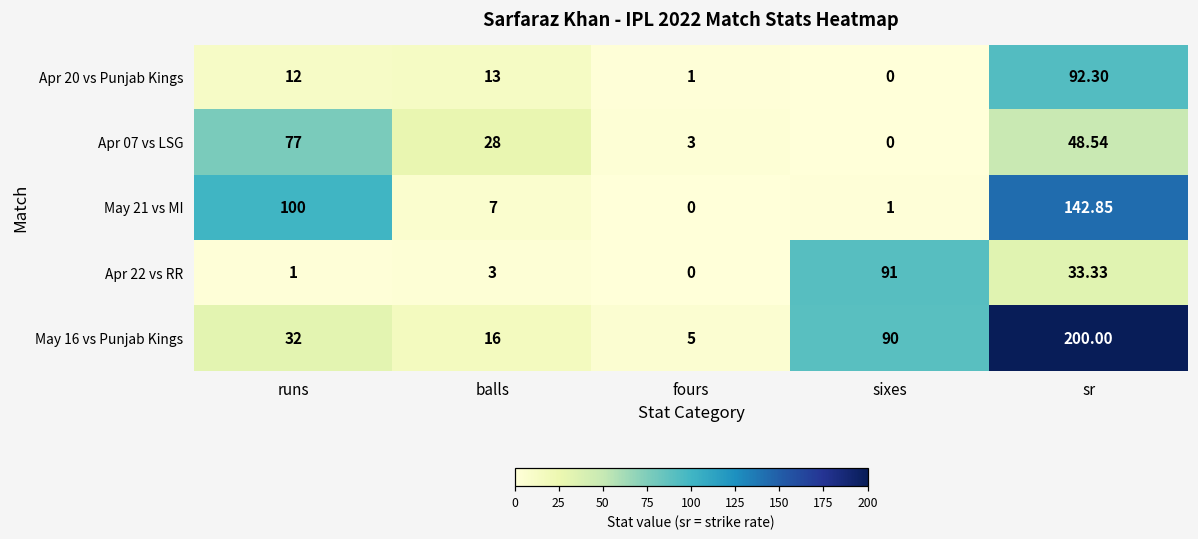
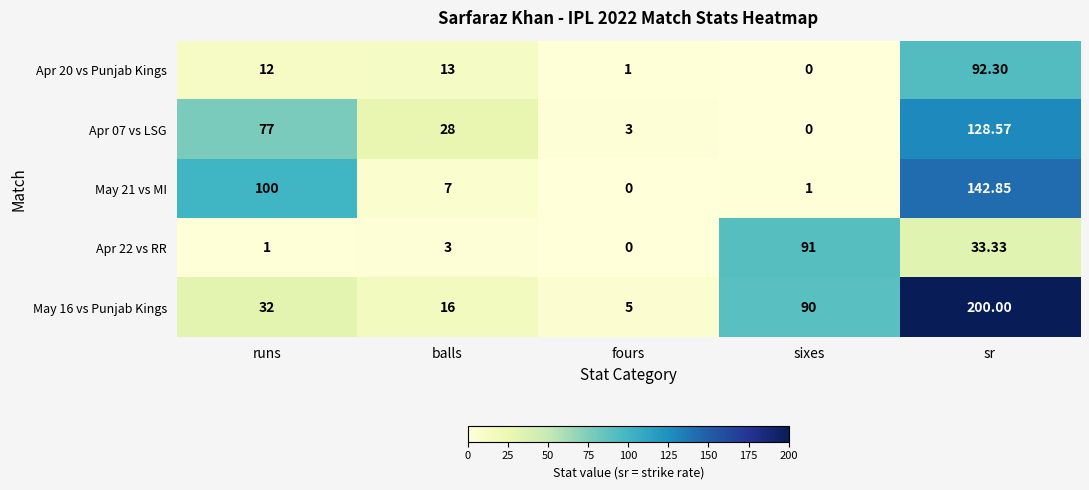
Apr 07 vs LSG, sr: 48.54 -> 128.57
